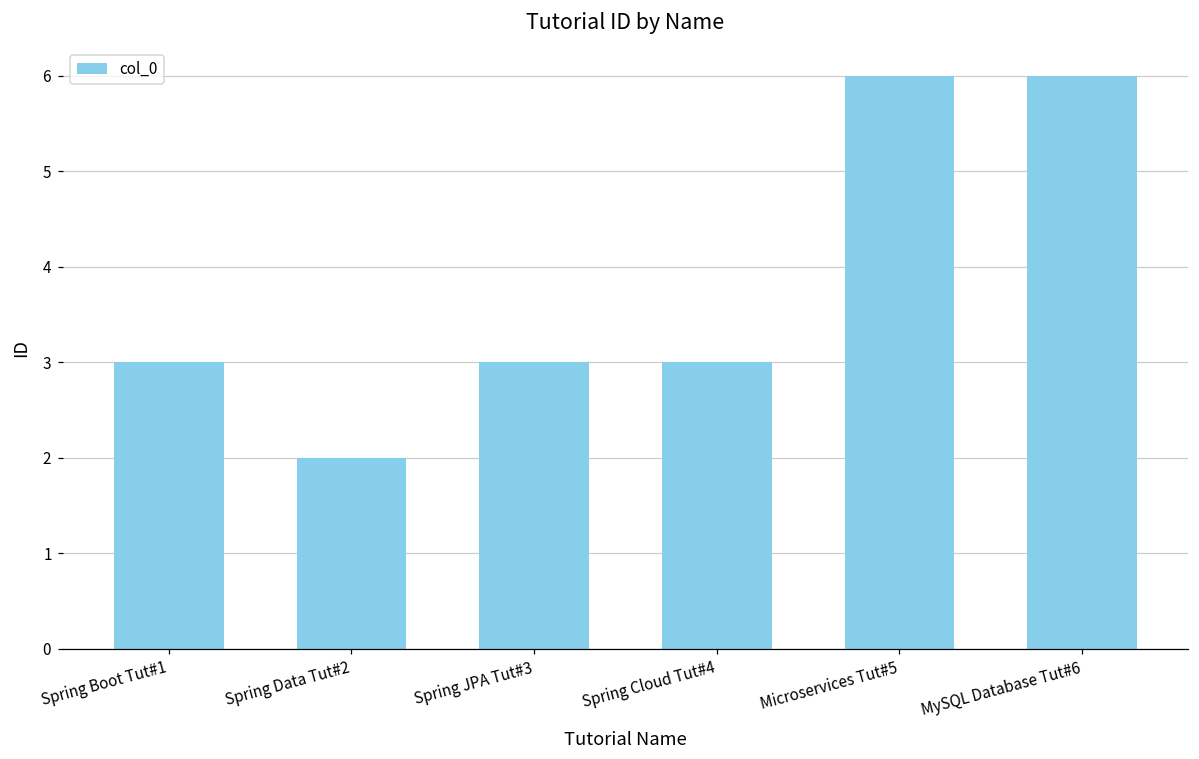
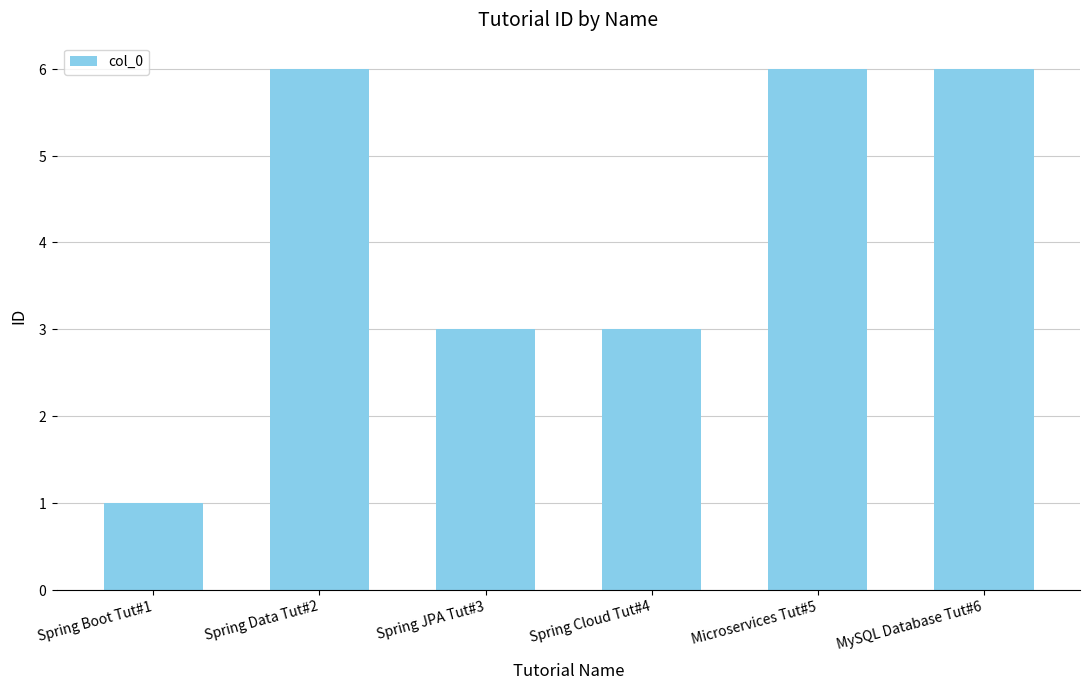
Spring Boot Tut#1: 3 -> 1
Spring Data Tut#2: 2 -> 6
